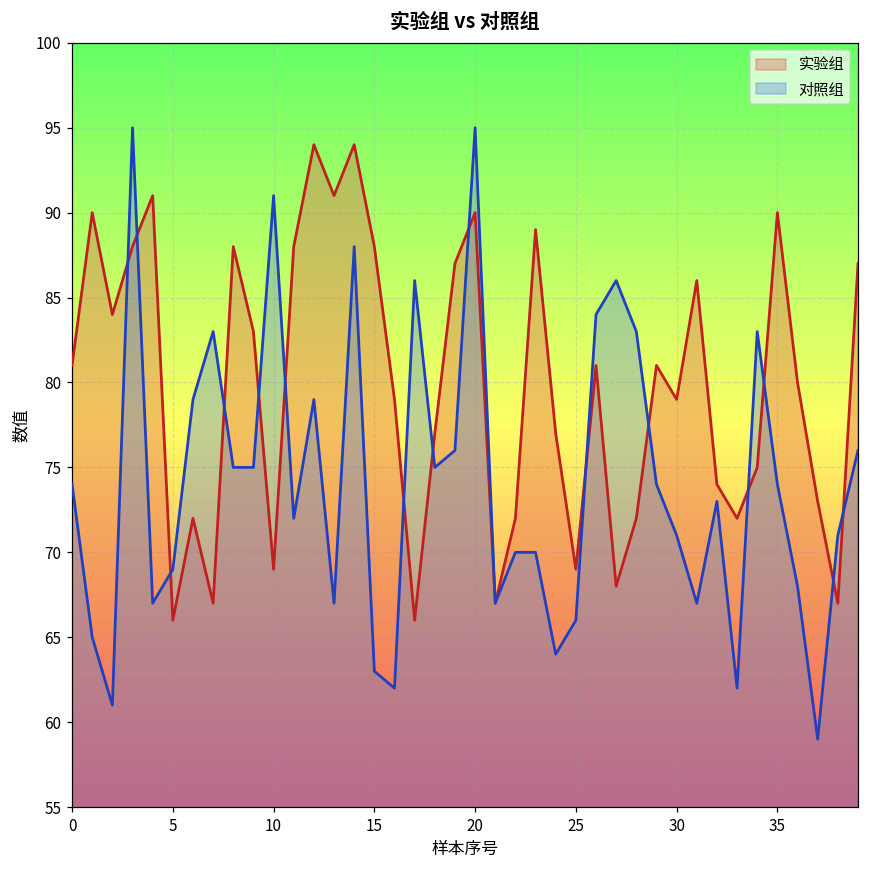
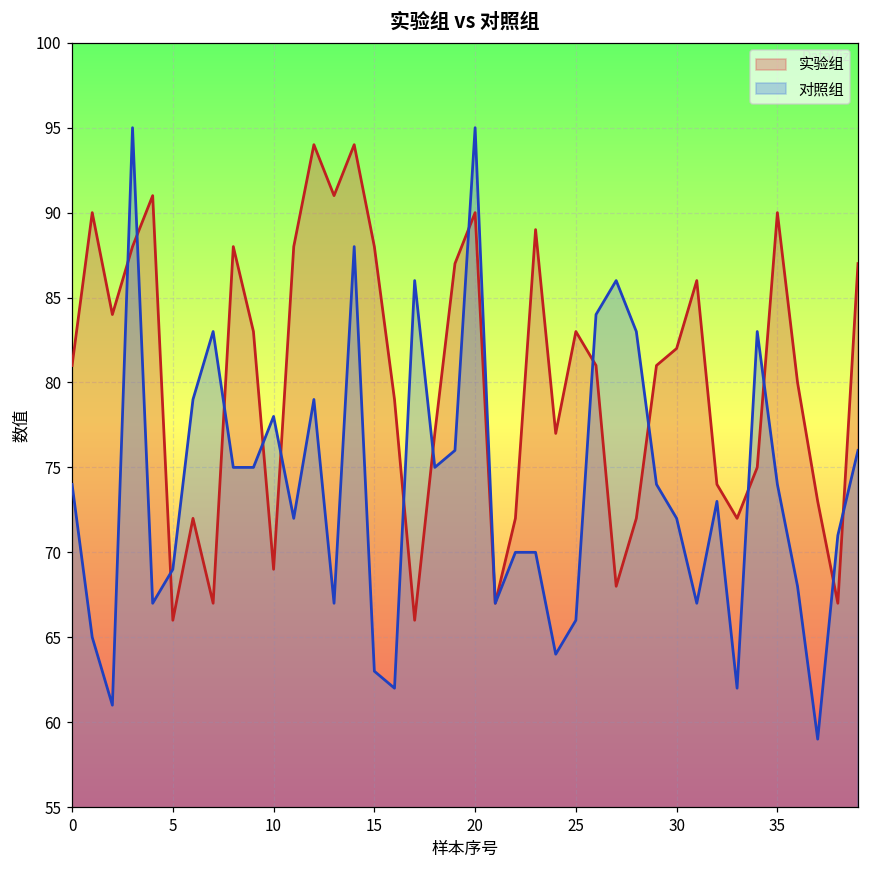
对照组, 10: 91 -> 78
实验组, 25: 69 -> 83
实验组, 30: 79 -> 82
对照组, 30: 71 -> 72
